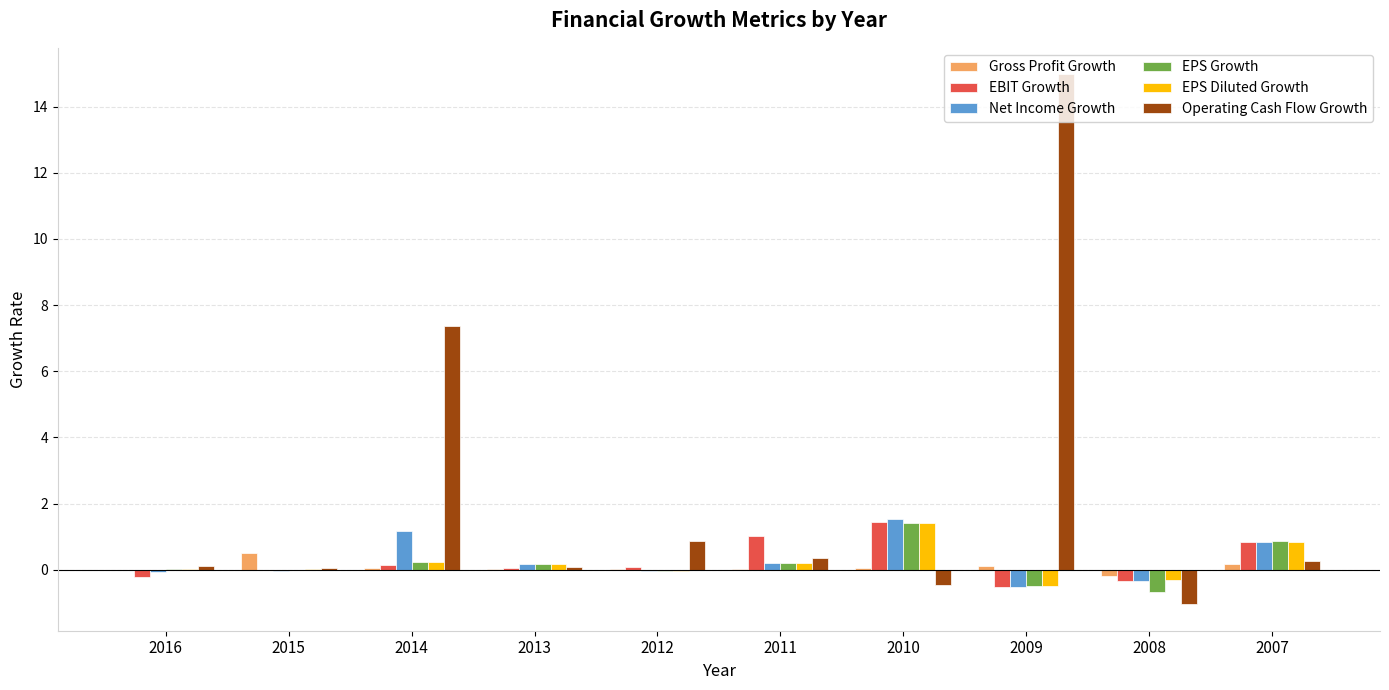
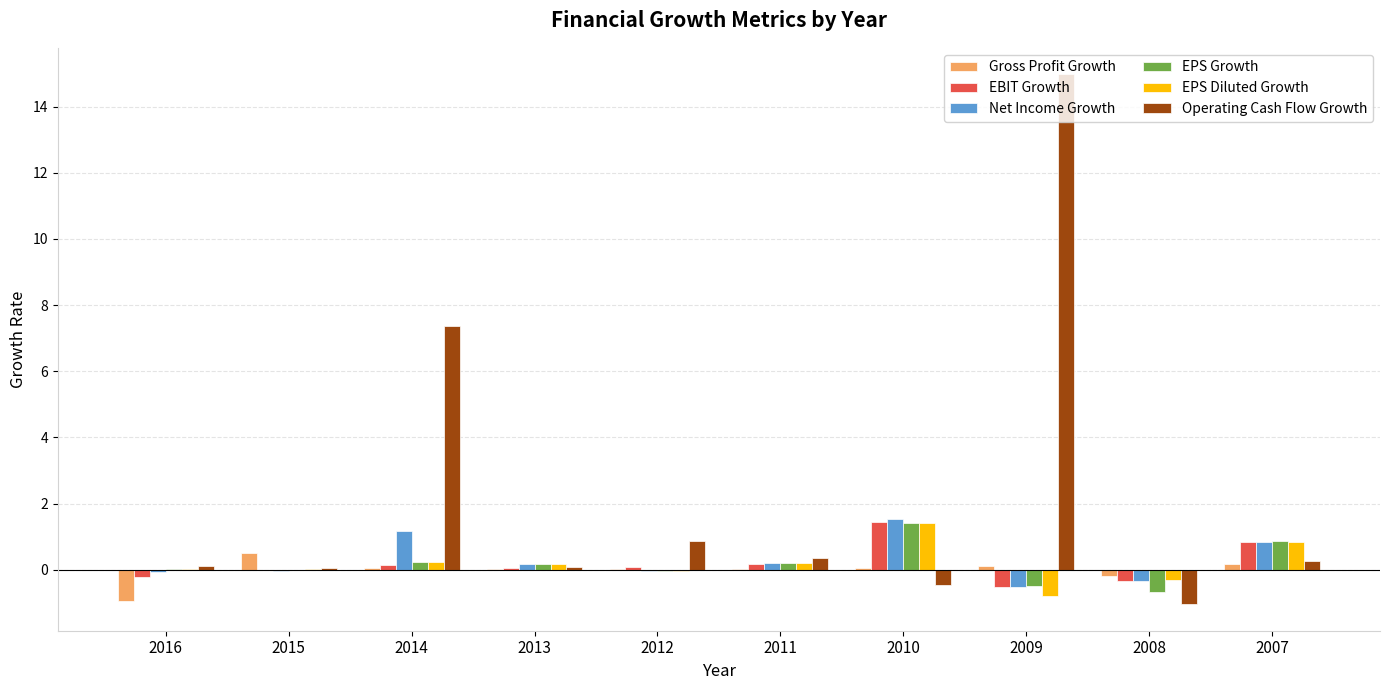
Gross Profit Growth, 2016: 0.0 -> -1.0
EBIT Growth, 2011: 1.0 -> 0.2
EPS Diluted Growth, 2009: -0.5 -> -0.8
